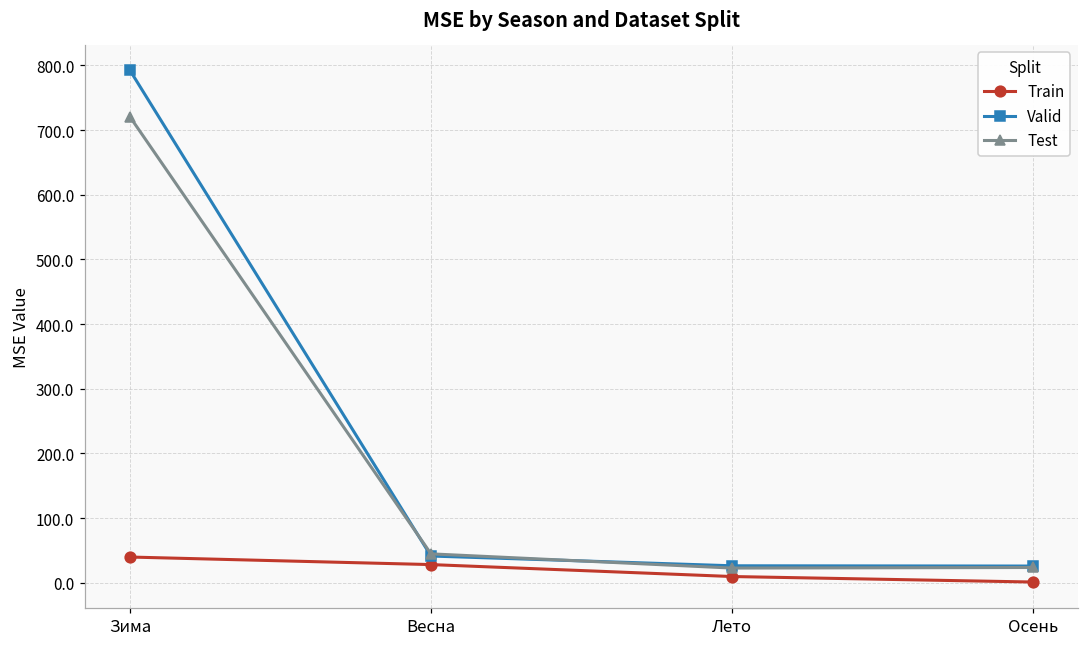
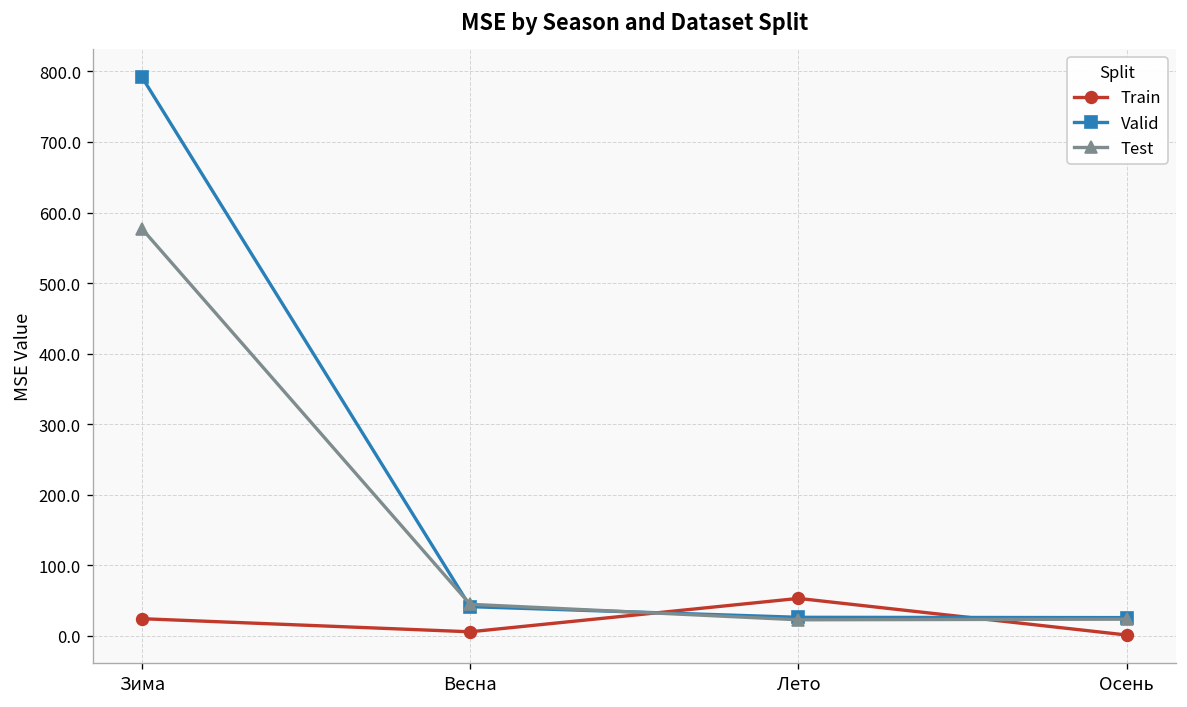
Train, Зима: 40 -> 20
Test, Зима: 720 -> 580
Train, Весна: 30 -> 10
Train, Лето: 10 -> 50
